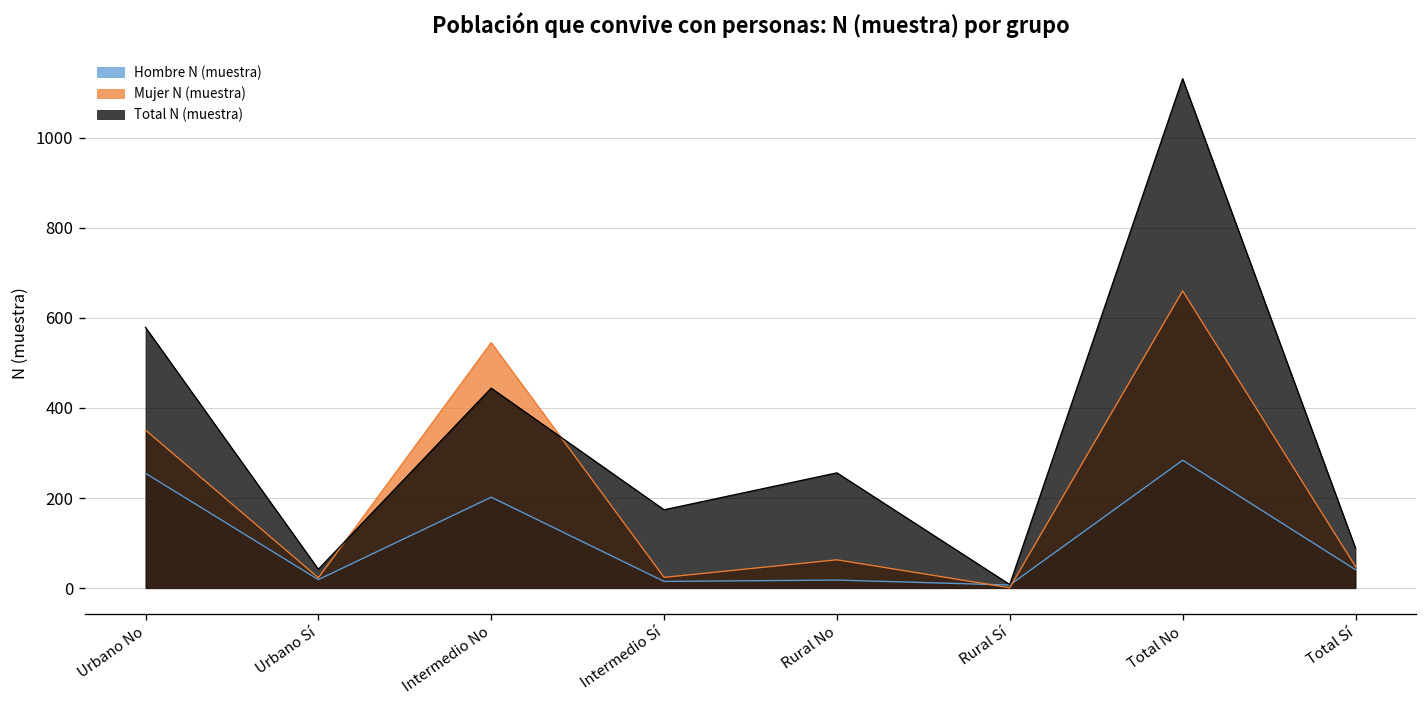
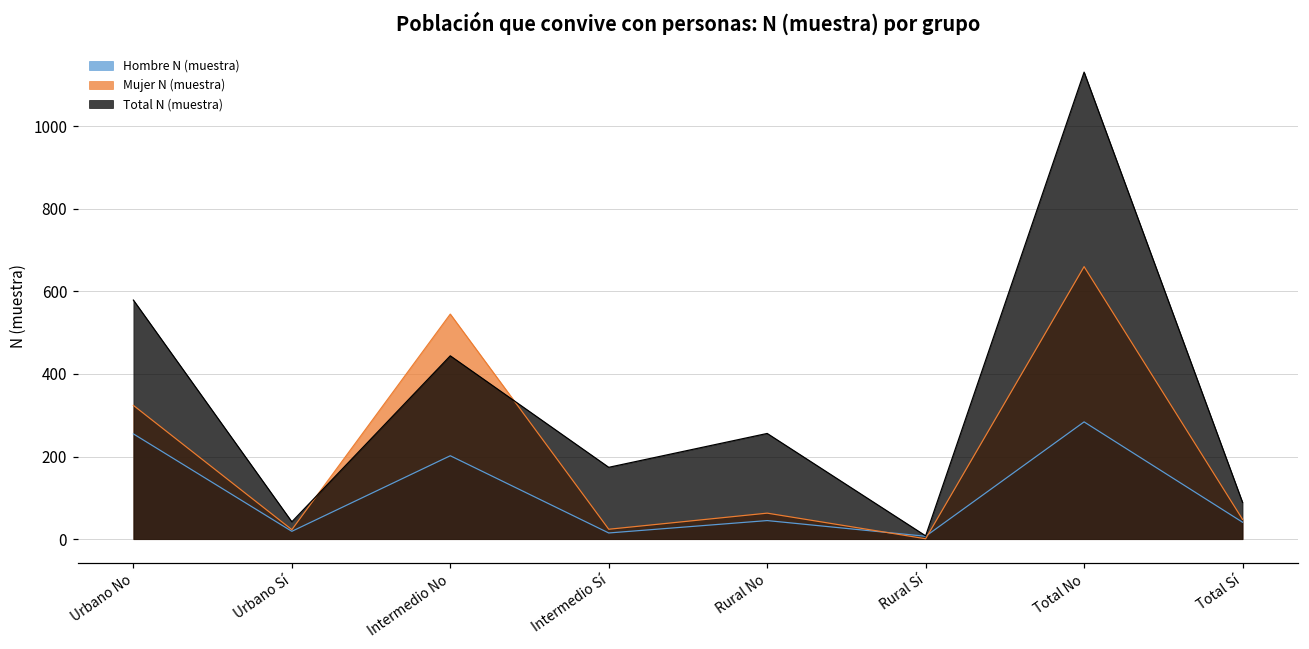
Mujer N (muestra), Urbano No: 350 -> 320
Hombre N (muestra), Rural No: 20 -> 50
